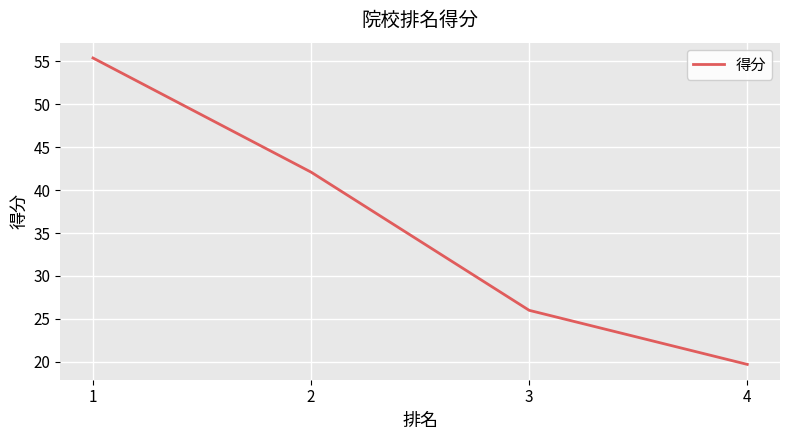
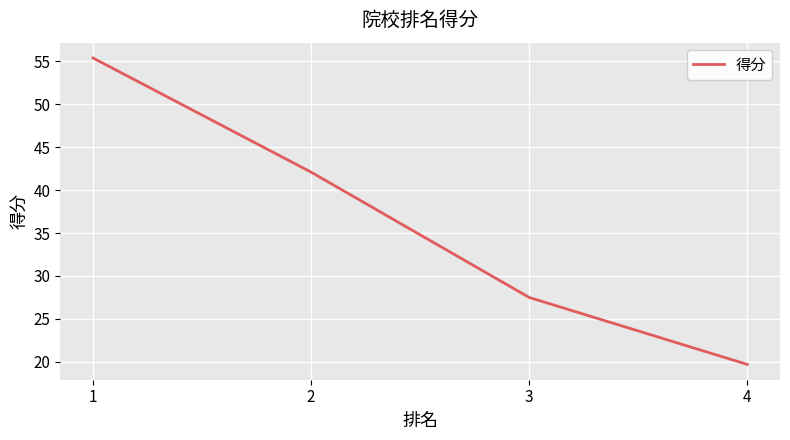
3: 26 -> 28
